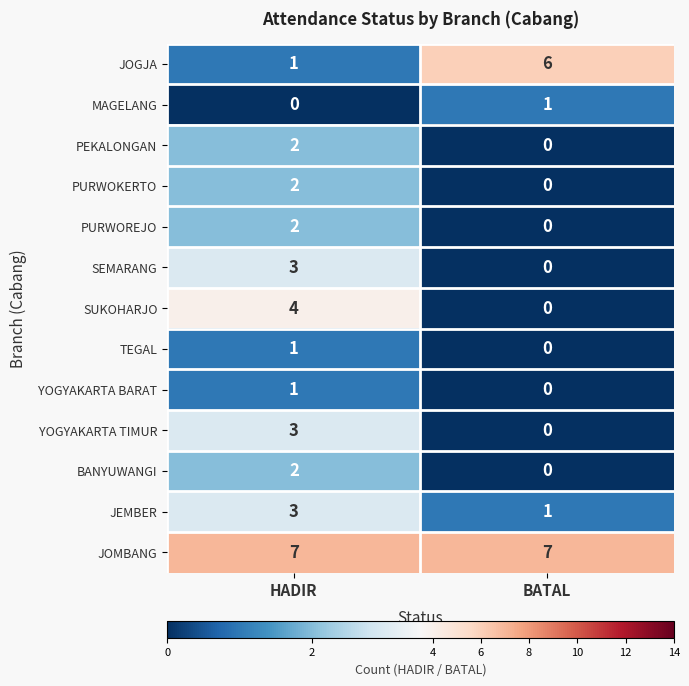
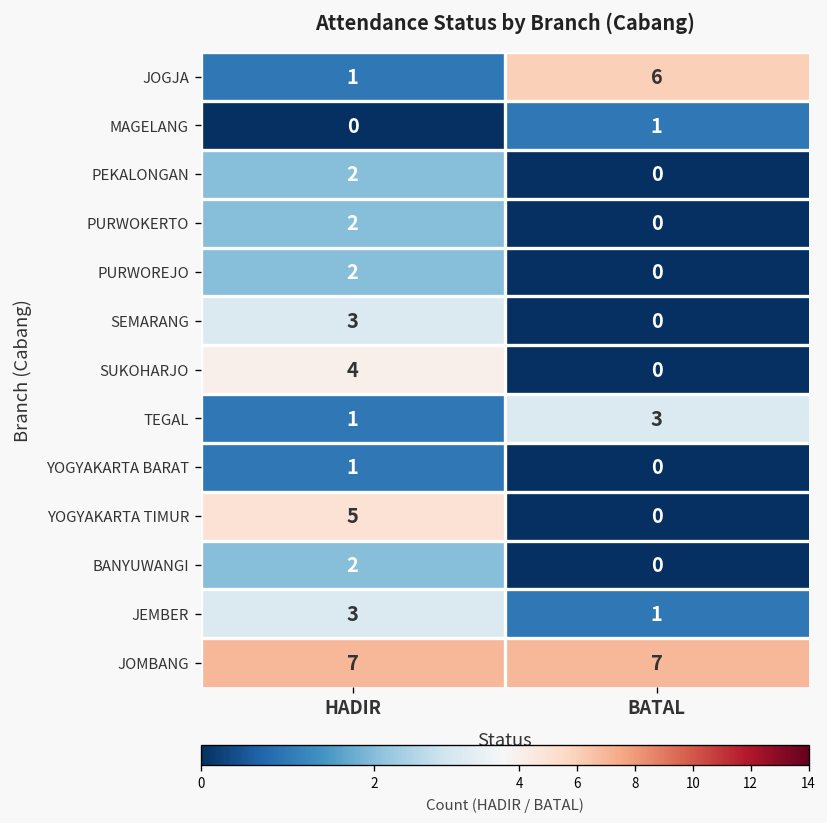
TEGAL, BATAL: 0 -> 3
YOGYAKARTA TIMUR, HADIR: 3 -> 5
